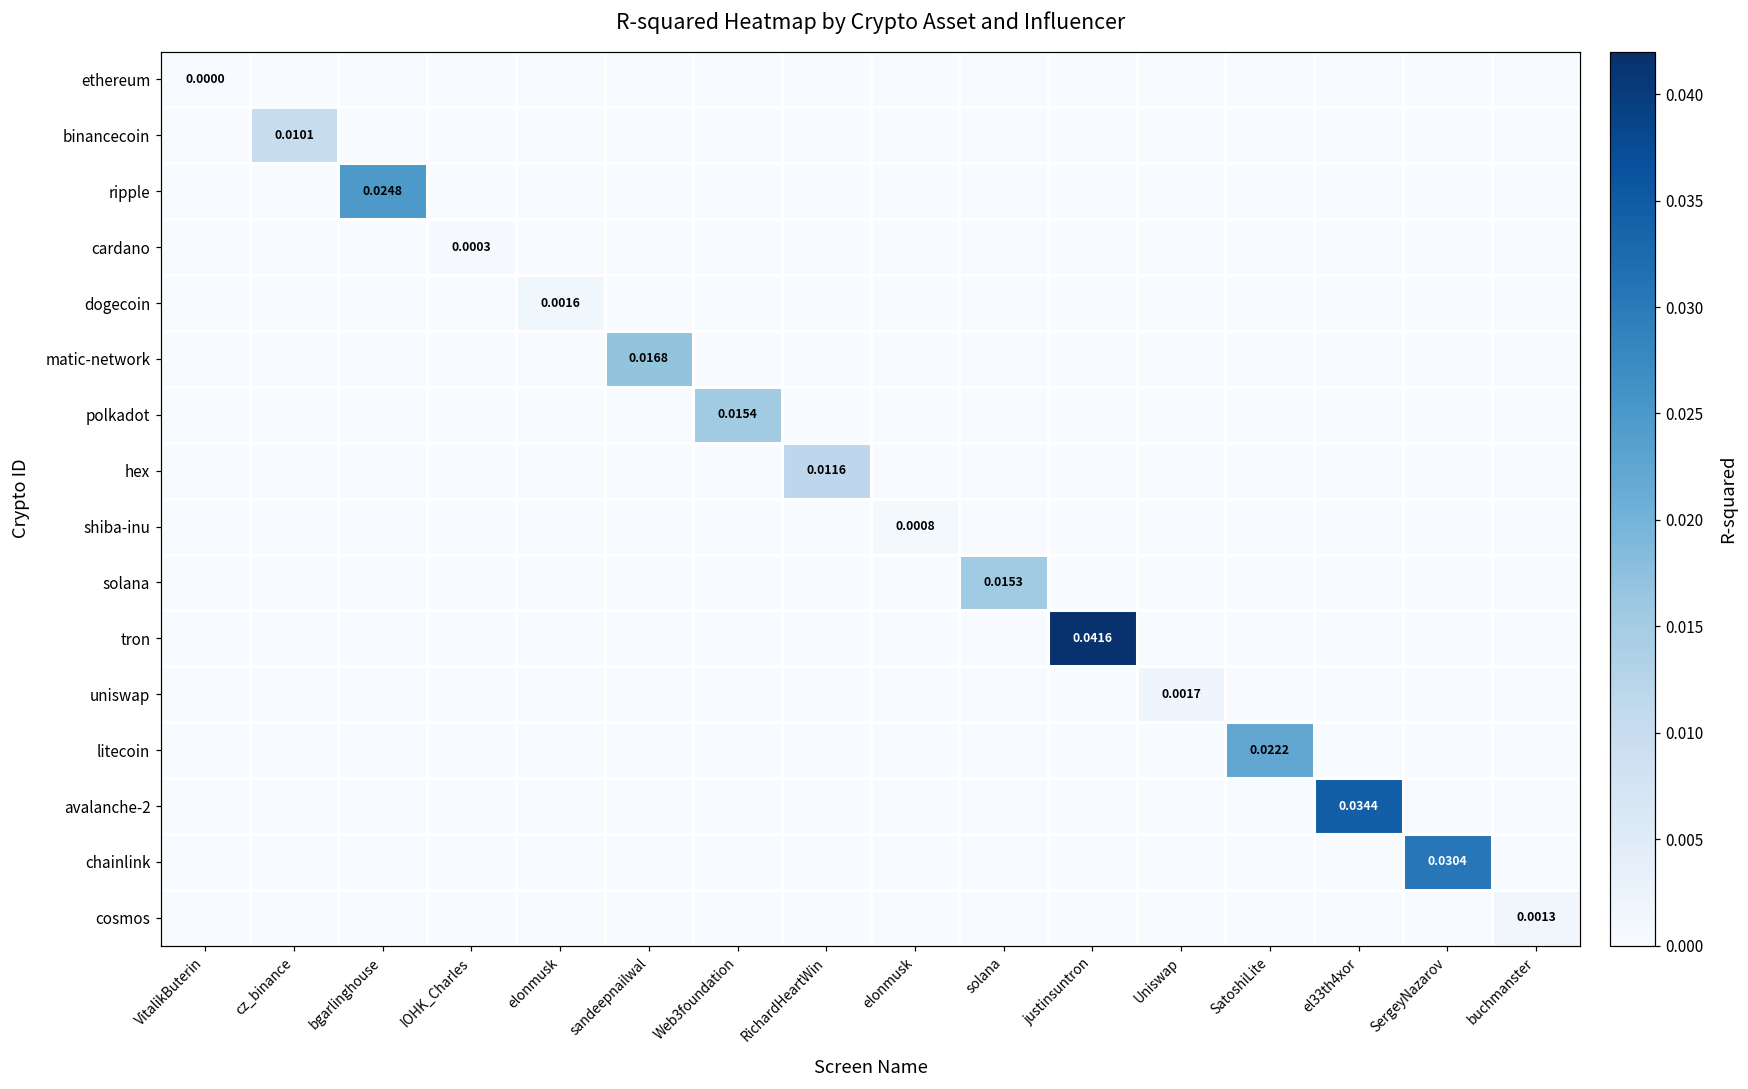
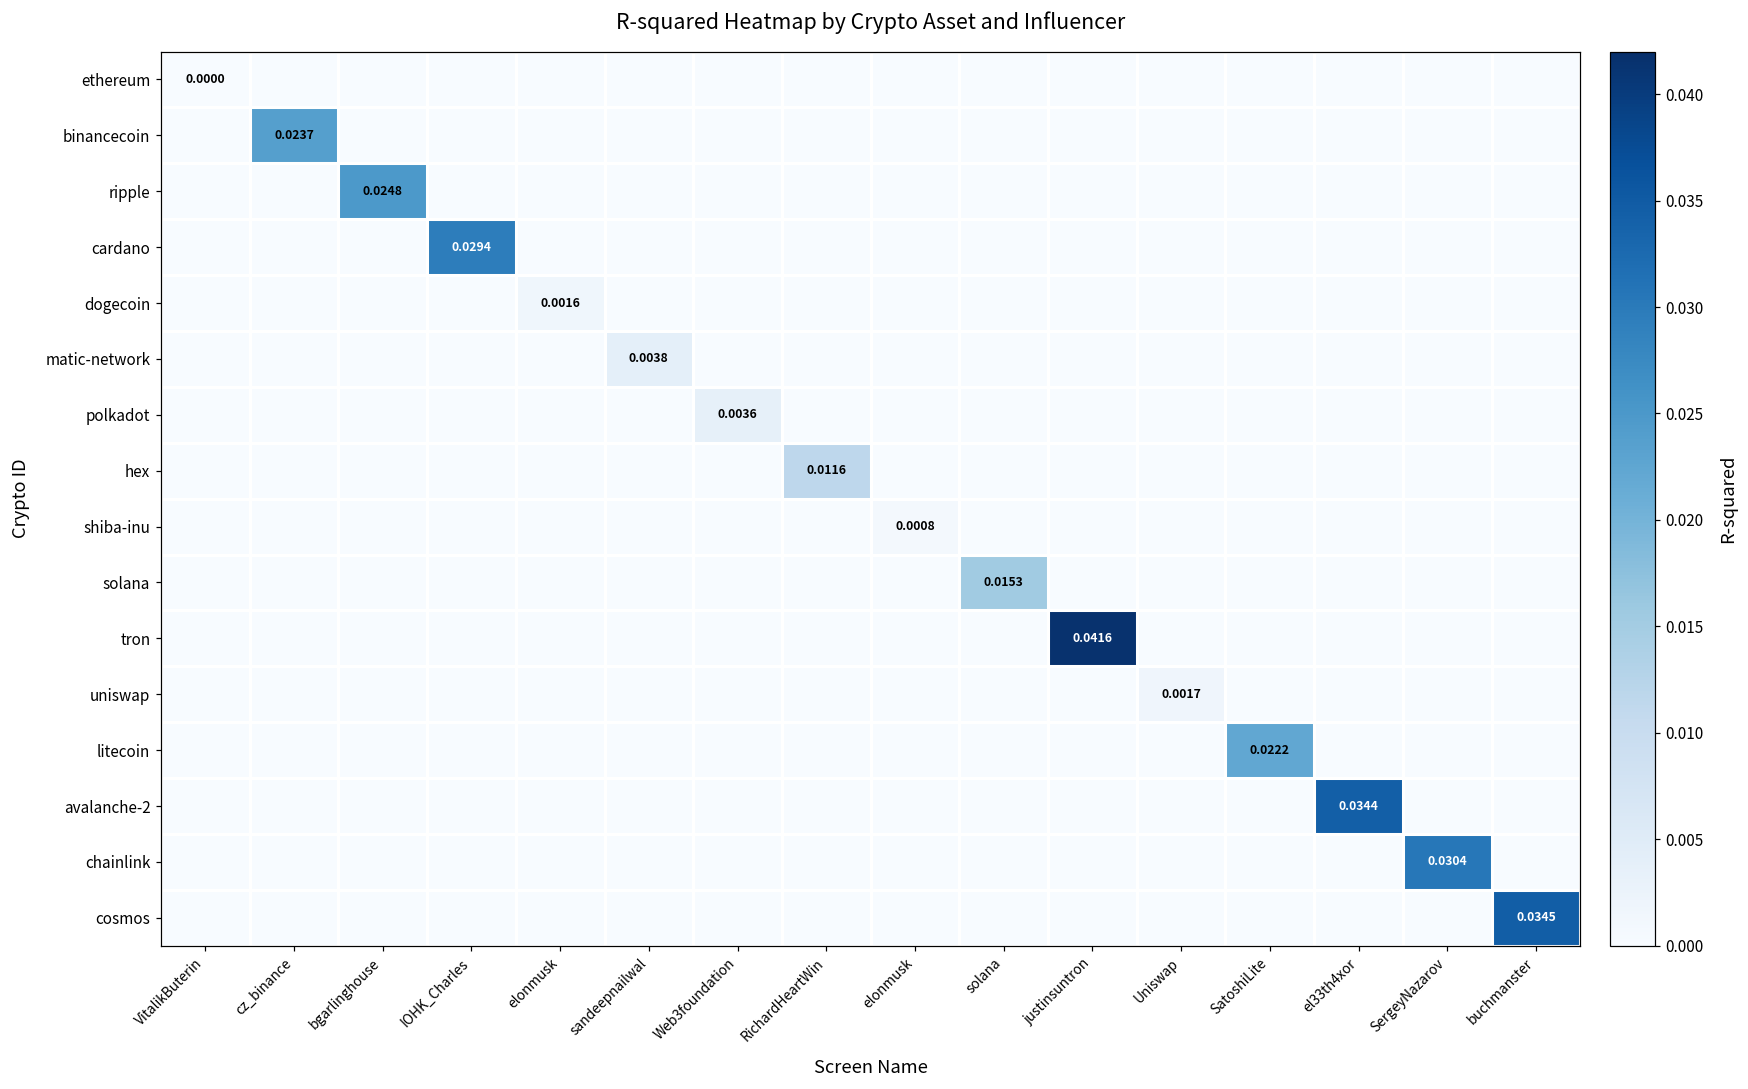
binancecoin, cz_binance: 0.0101 -> 0.0237
cardano, IOHK_Charles: 0.0003 -> 0.0294
matic-network, sandeepnailwal: 0.0168 -> 0.0038
polkadot, Web3foundation: 0.0154 -> 0.0036
cosmos, buchmanster: 0.0013 -> 0.0345
